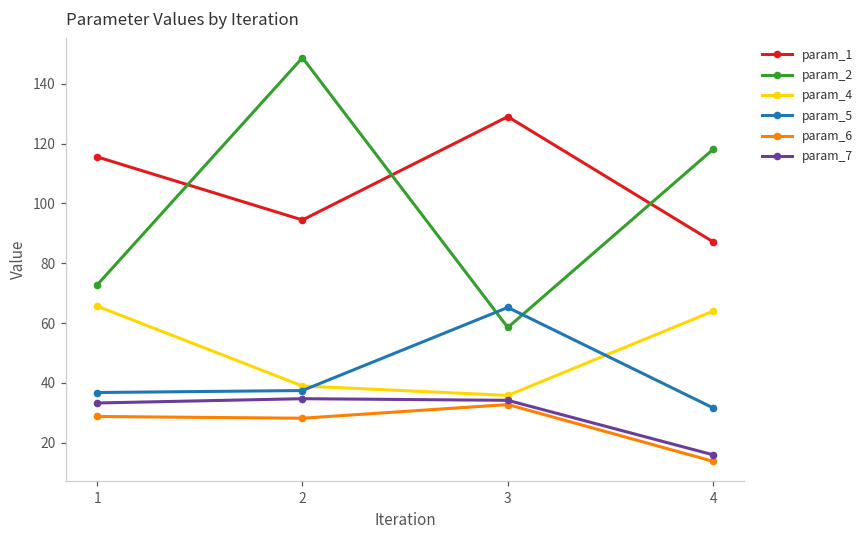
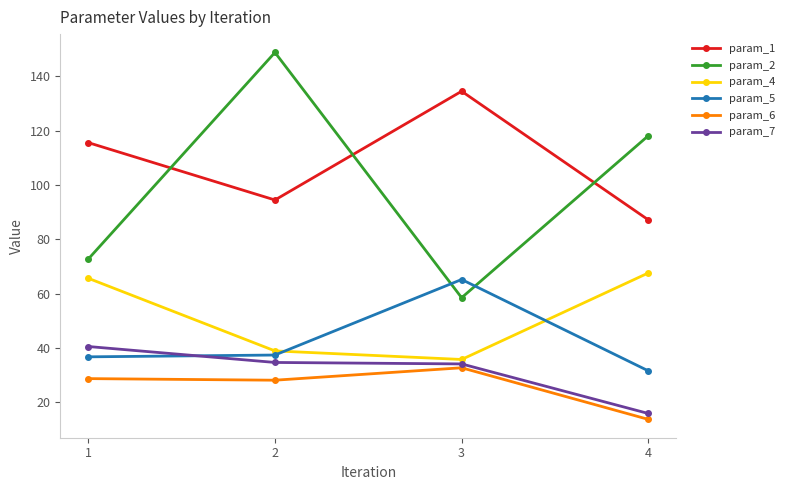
param_7, 1: 33 -> 41
param_1, 3: 129 -> 134
param_4, 4: 64 -> 68
